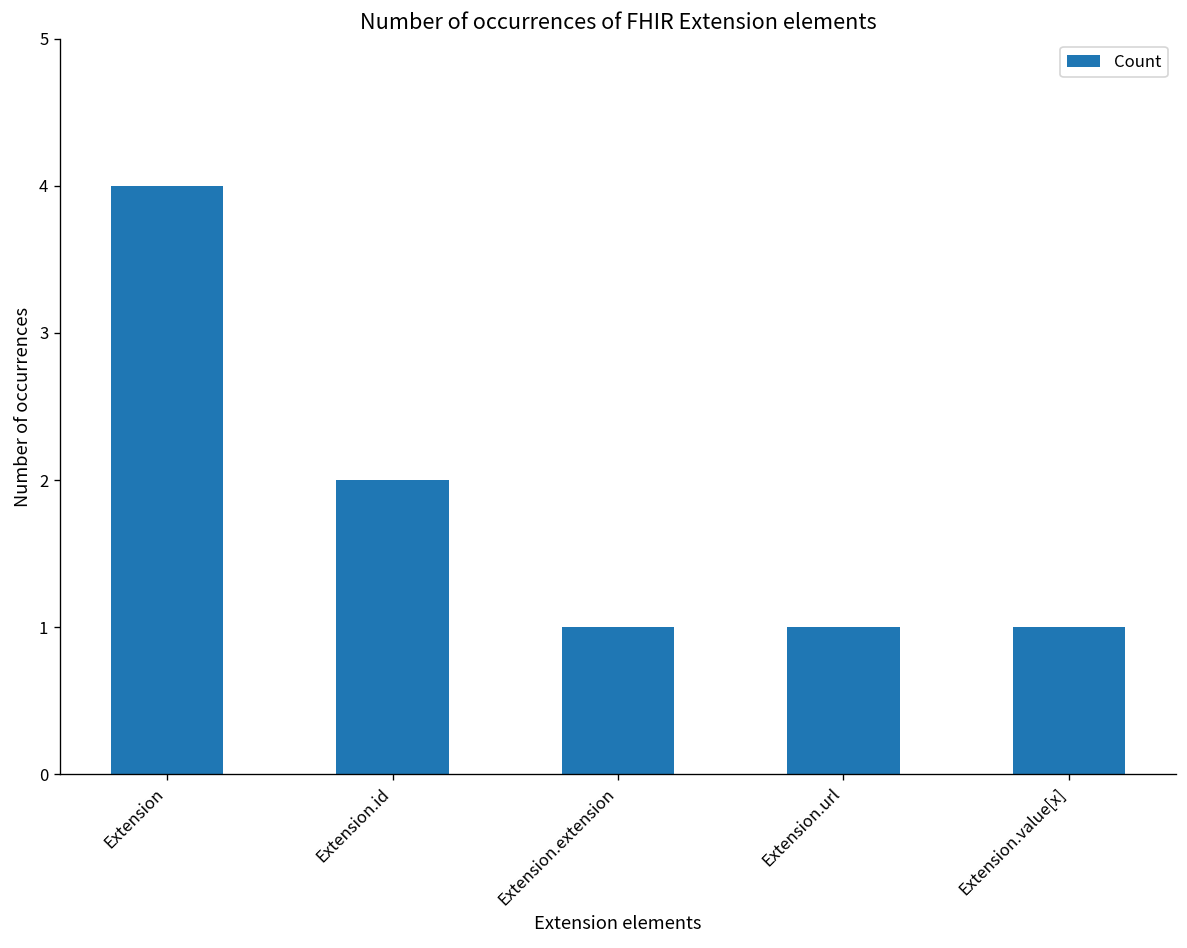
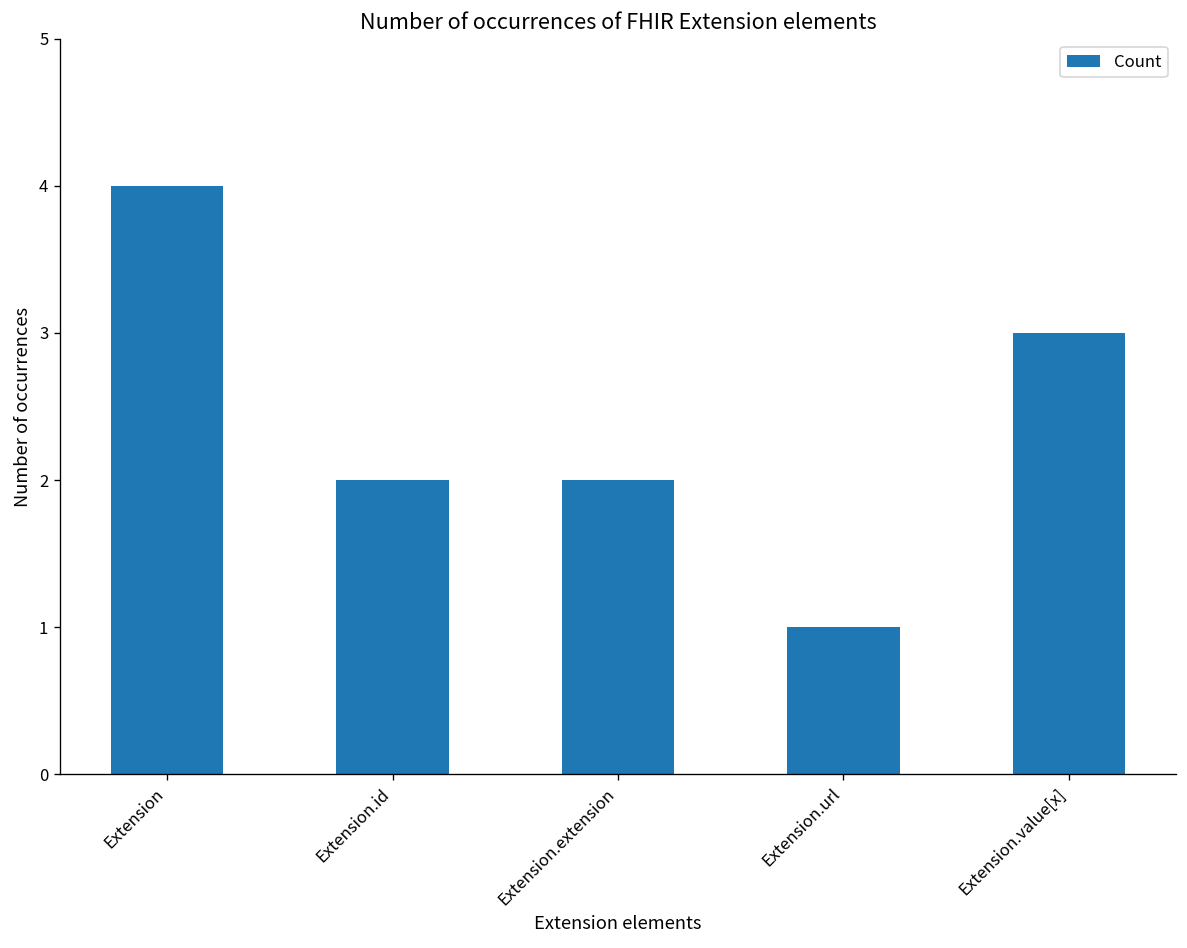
Extension.extension: 1 -> 2
Extension.value[x]: 1 -> 3
